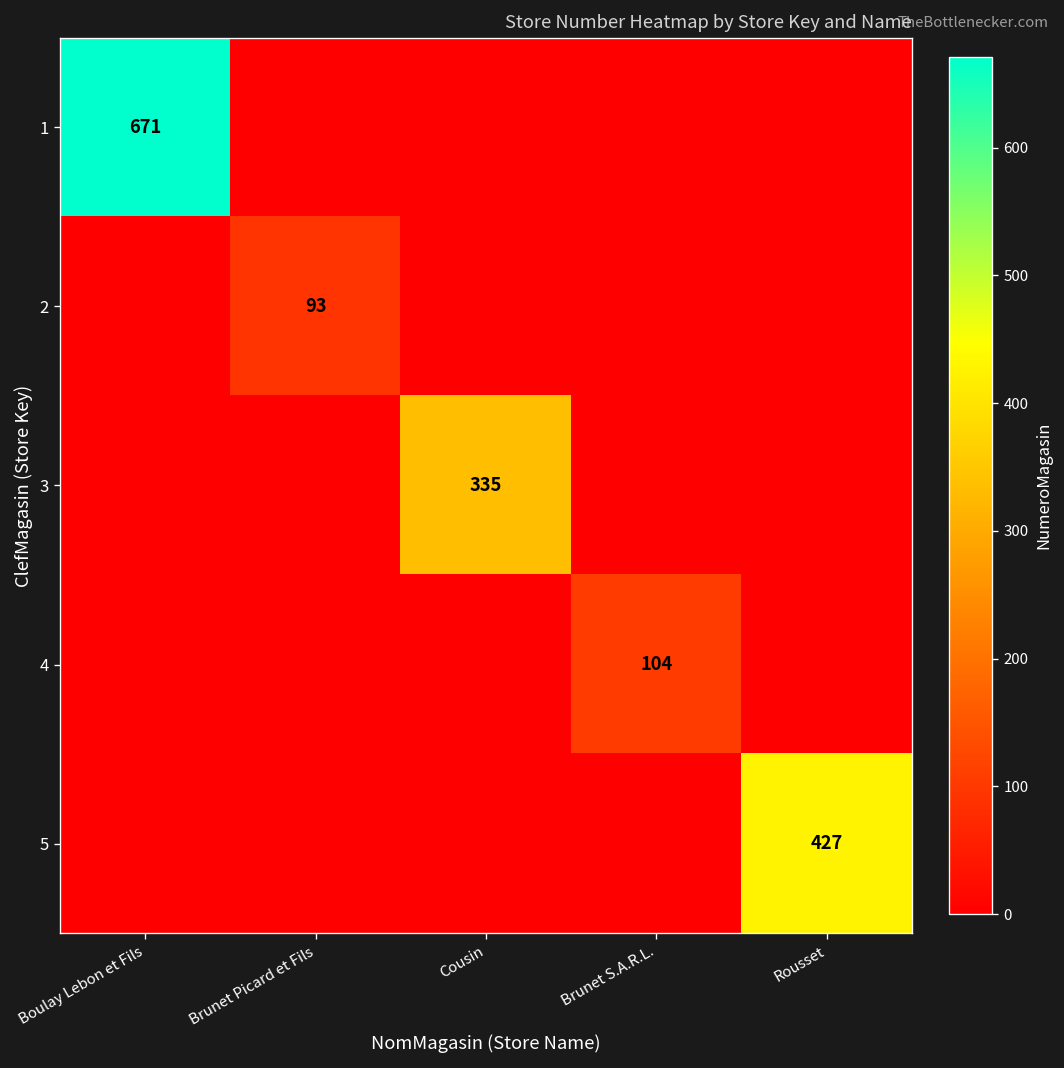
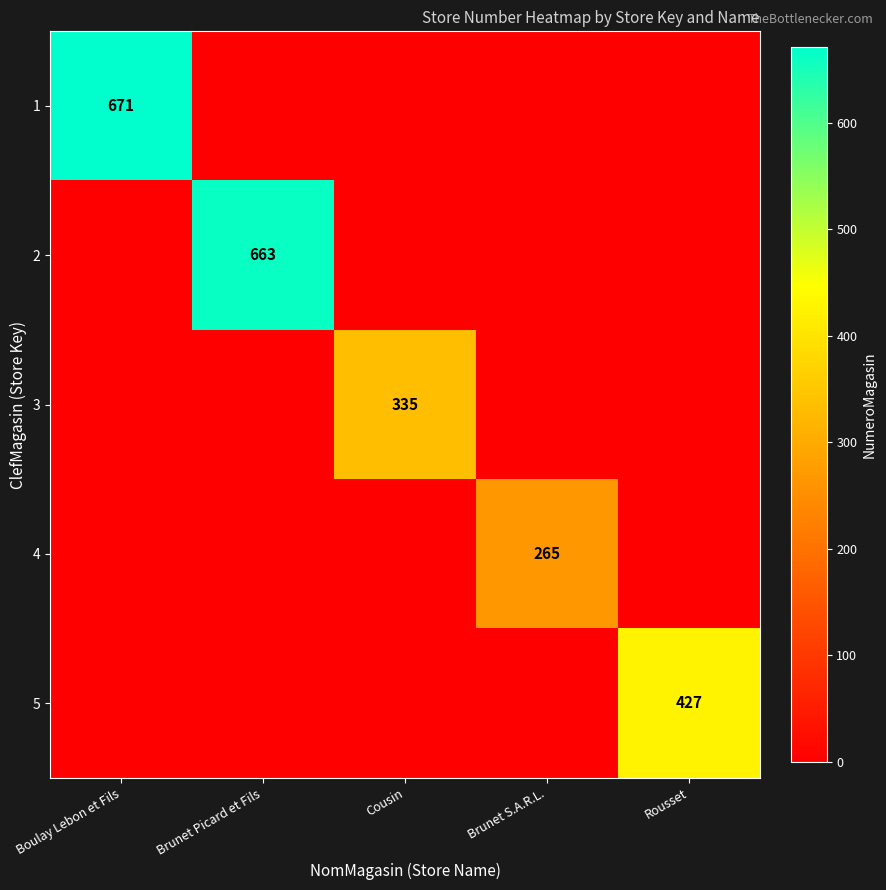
2, Brunet Picard et Fils: 93 -> 663
4, Brunet S.A.R.L.: 104 -> 265
